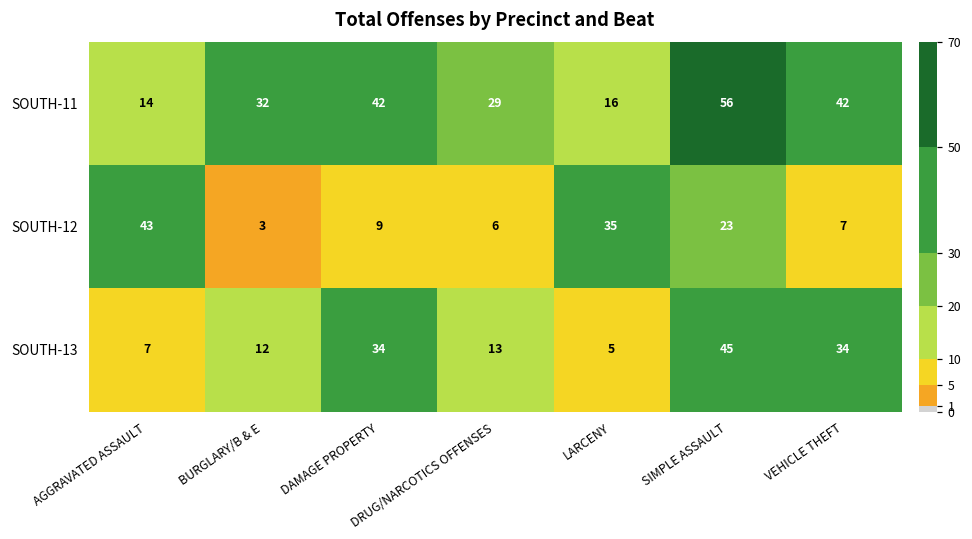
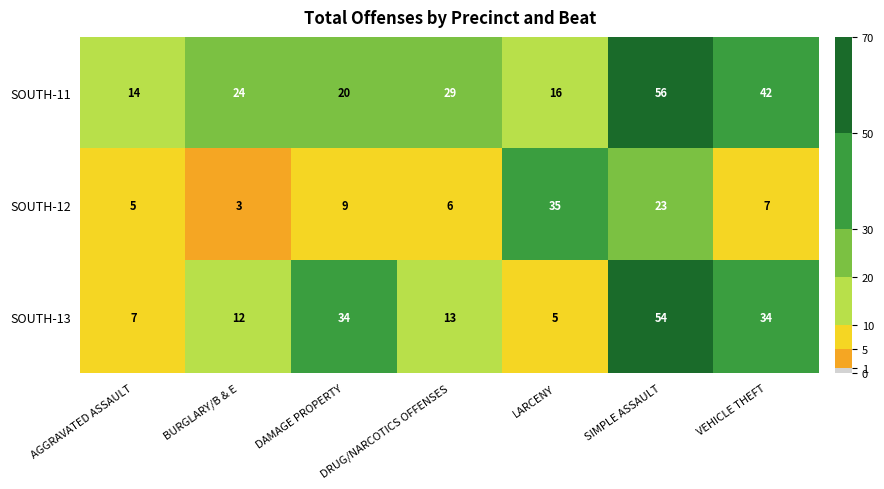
SOUTH-11, BURGLARY/B & E: 32 -> 24
SOUTH-11, DAMAGE PROPERTY: 42 -> 20
SOUTH-12, AGGRAVATED ASSAULT: 43 -> 5
SOUTH-13, SIMPLE ASSAULT: 45 -> 54
